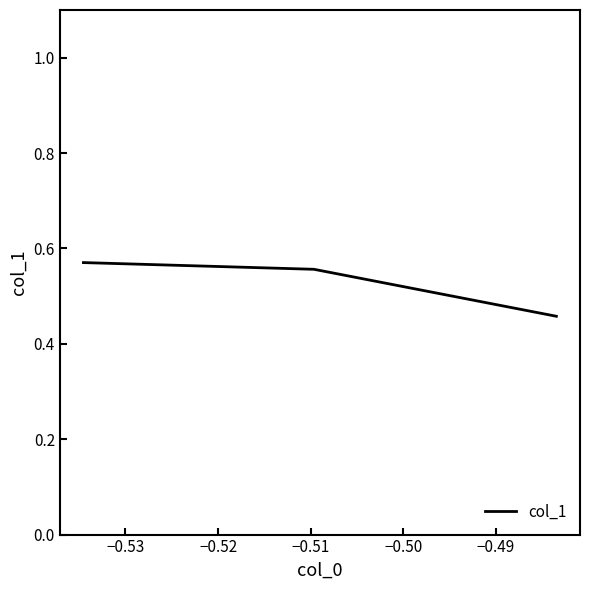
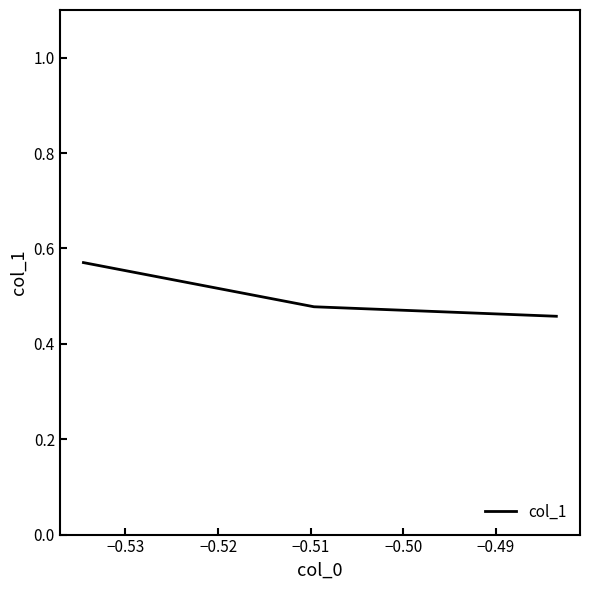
−0.51: 0.56 -> 0.48
